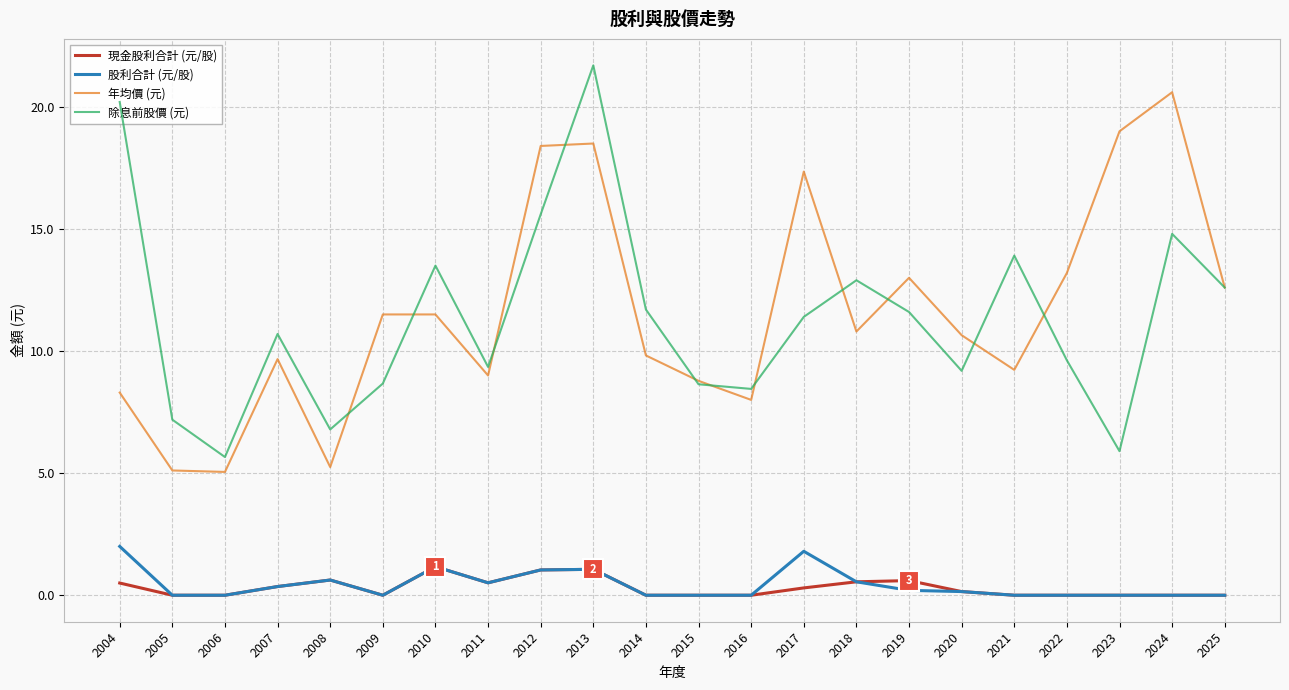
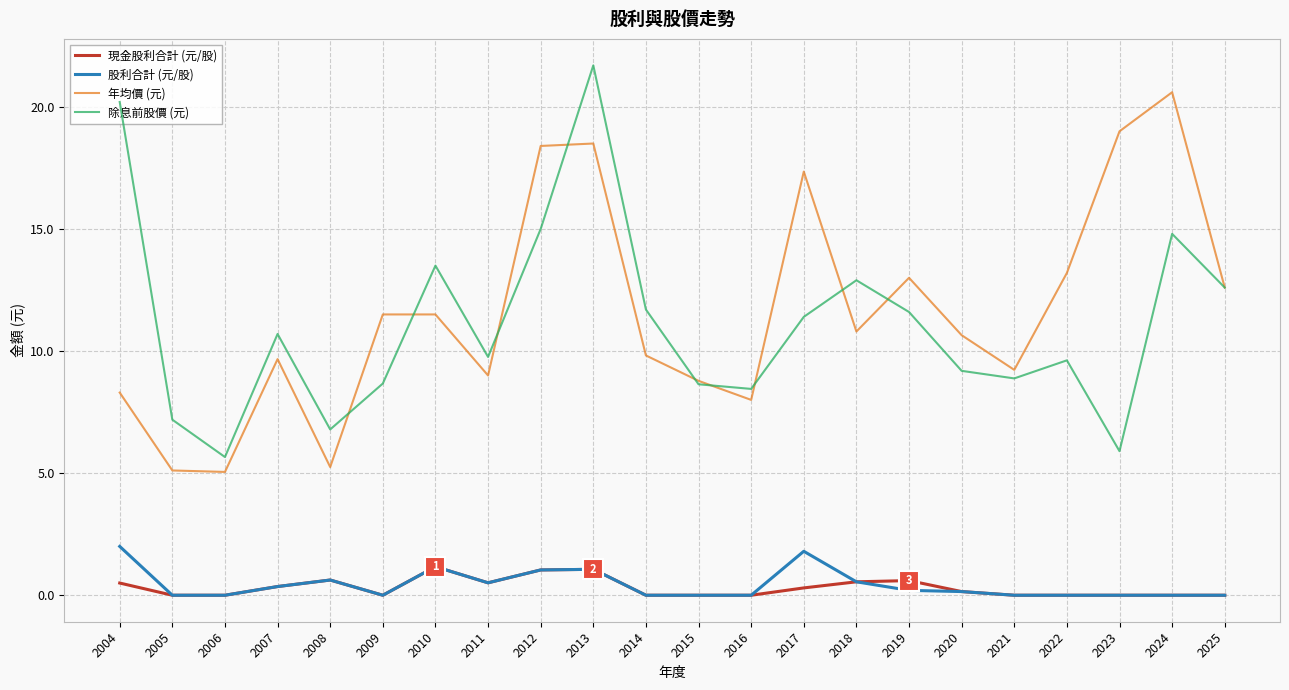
除息前股價 (元), 2011: 9.4 -> 9.8
除息前股價 (元), 2012: 15.6 -> 15.0
除息前股價 (元), 2021: 13.9 -> 8.9
